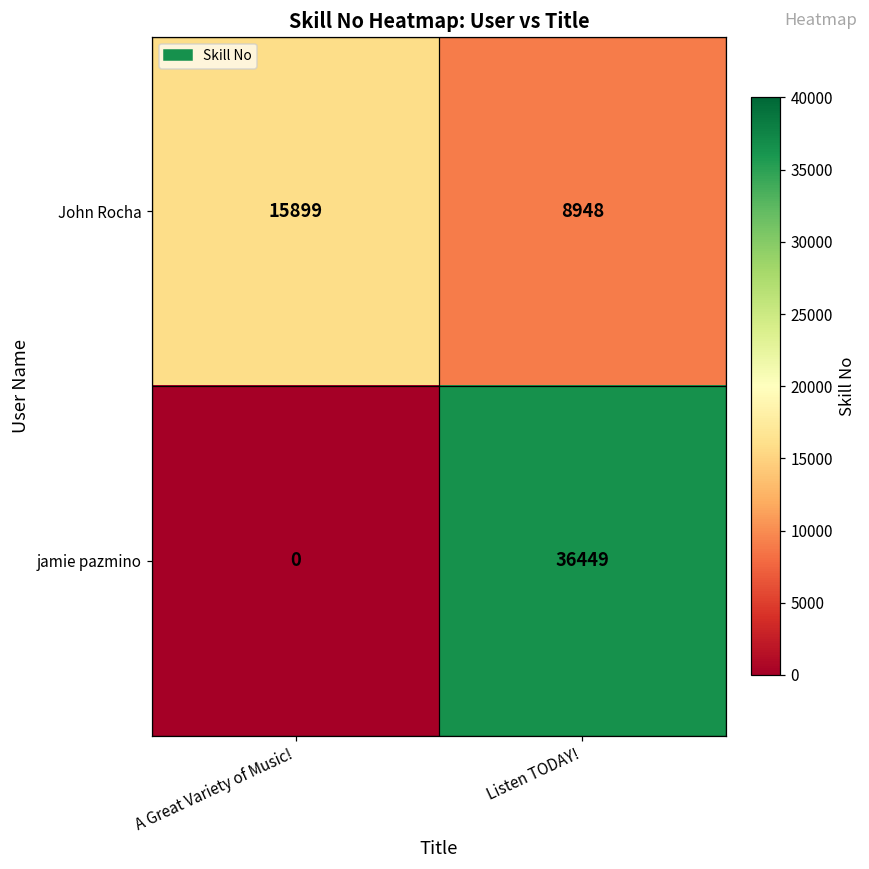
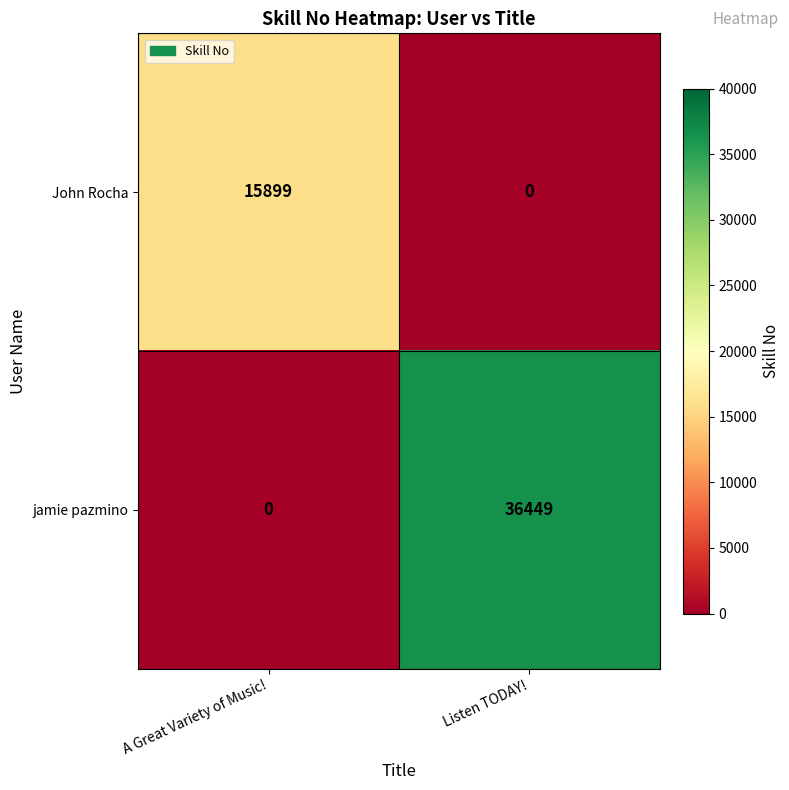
John Rocha, Listen TODAY!: 8948 -> 0
